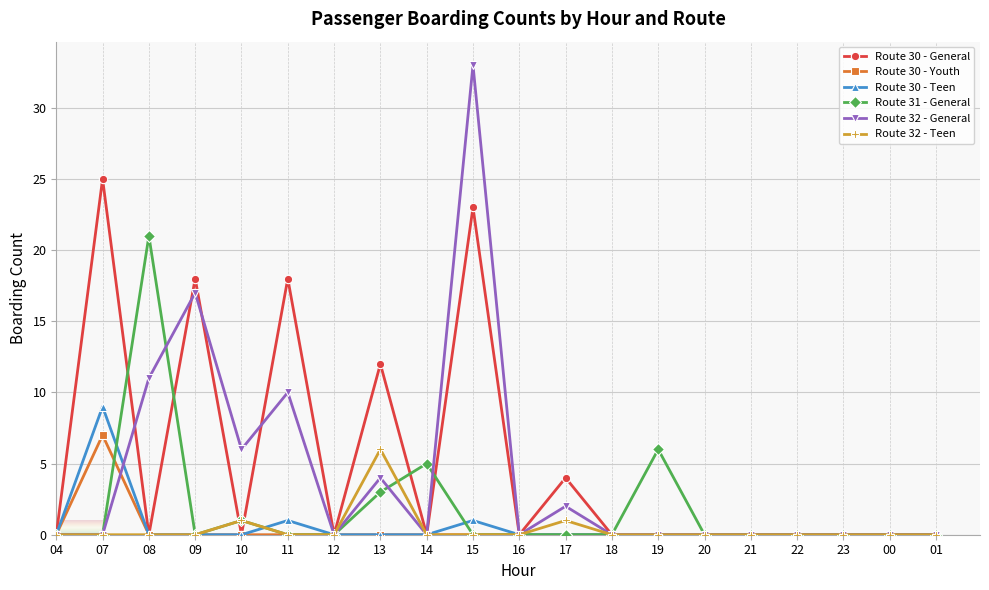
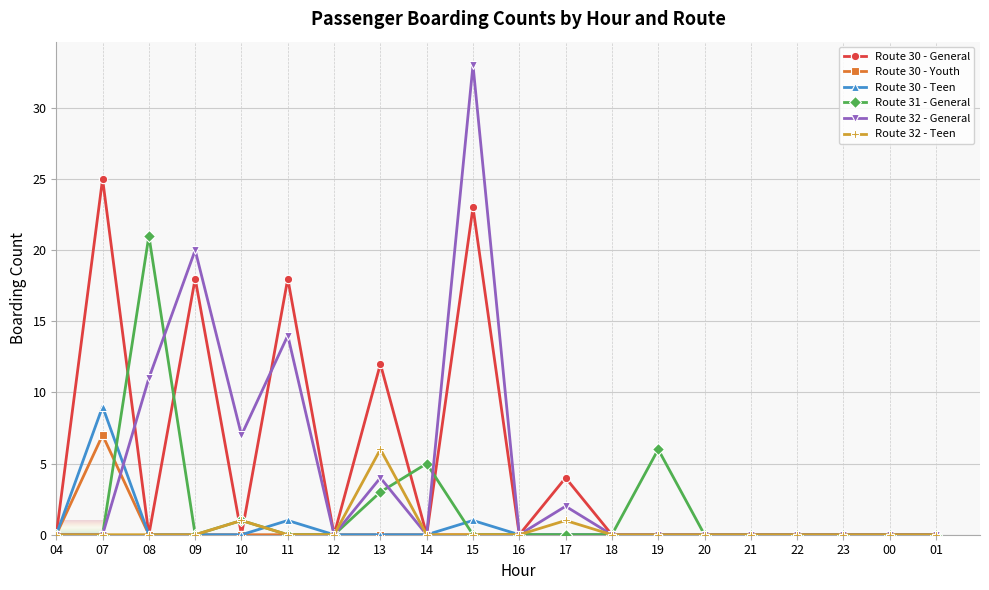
Route 32 - General, 09: 17 -> 20
Route 32 - General, 10: 6 -> 7
Route 32 - General, 11: 10 -> 14
